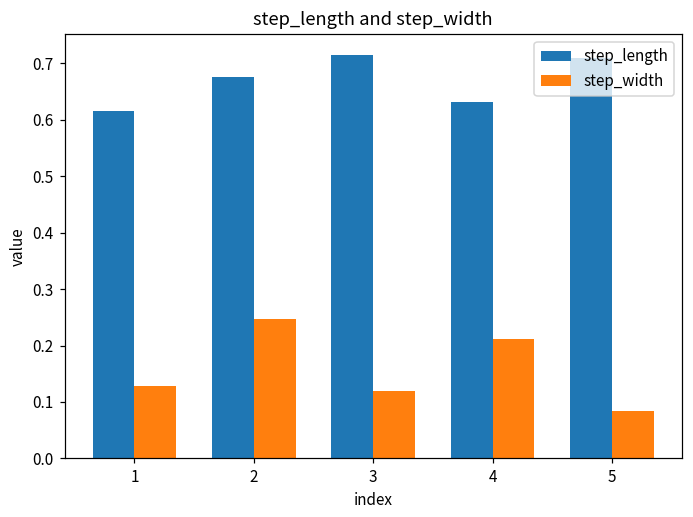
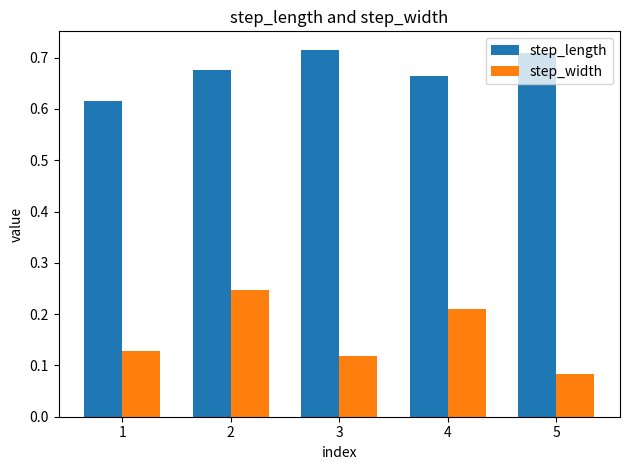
step_length, 4: 0.63 -> 0.66
